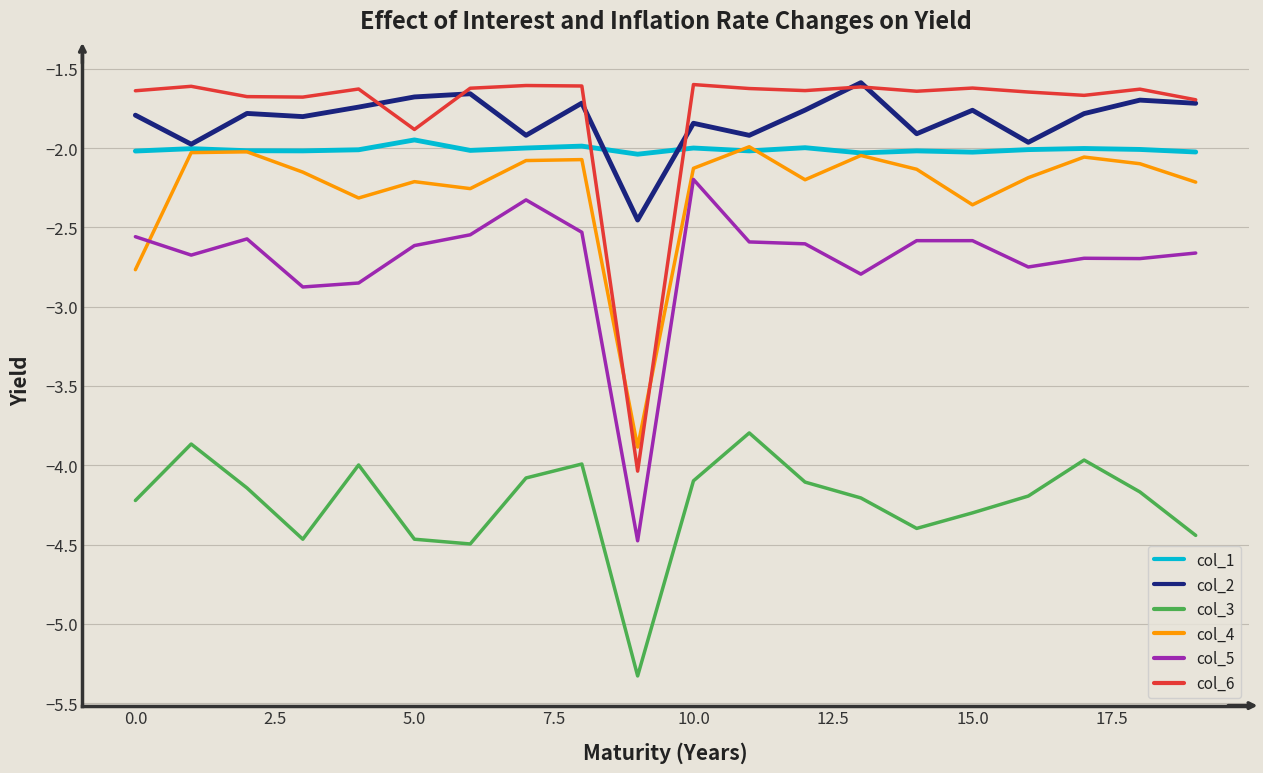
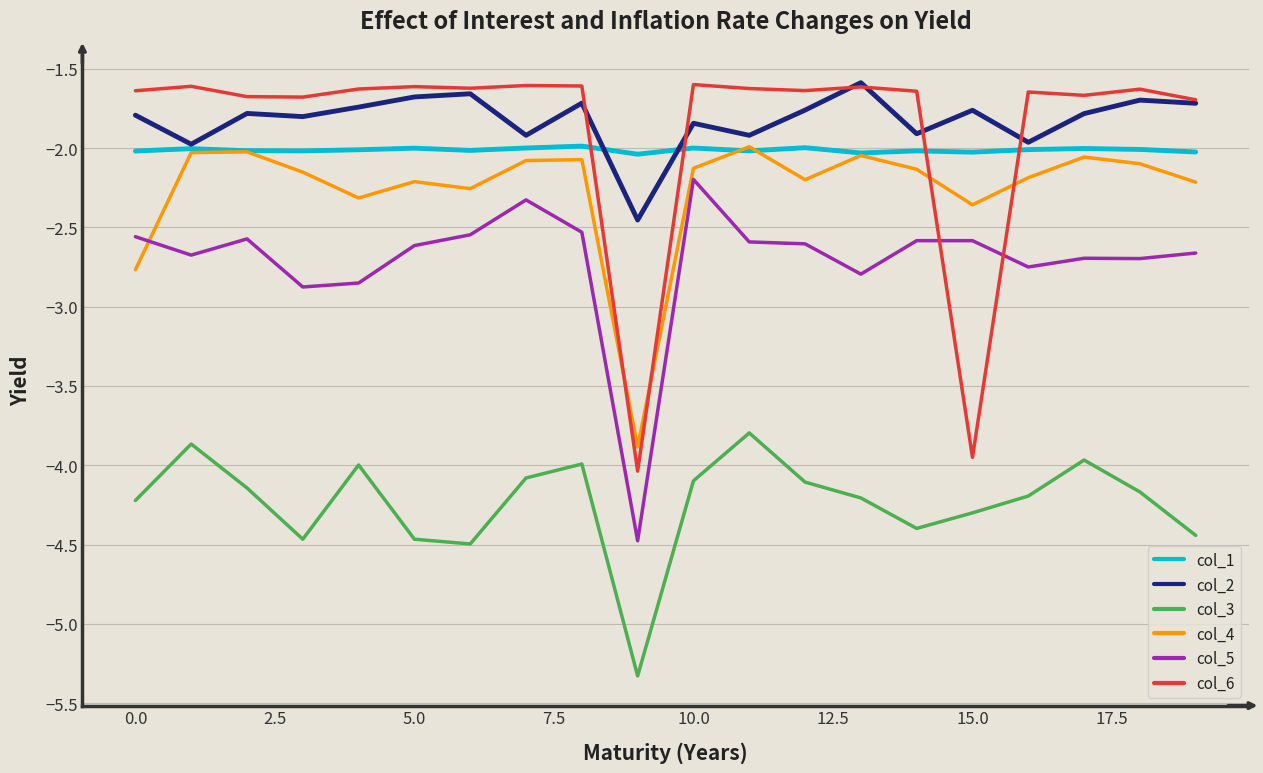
col_1, 5.0: -1.95 -> -2.00
col_6, 5.0: -1.88 -> -1.61
col_6, 15.0: -1.62 -> -3.95
